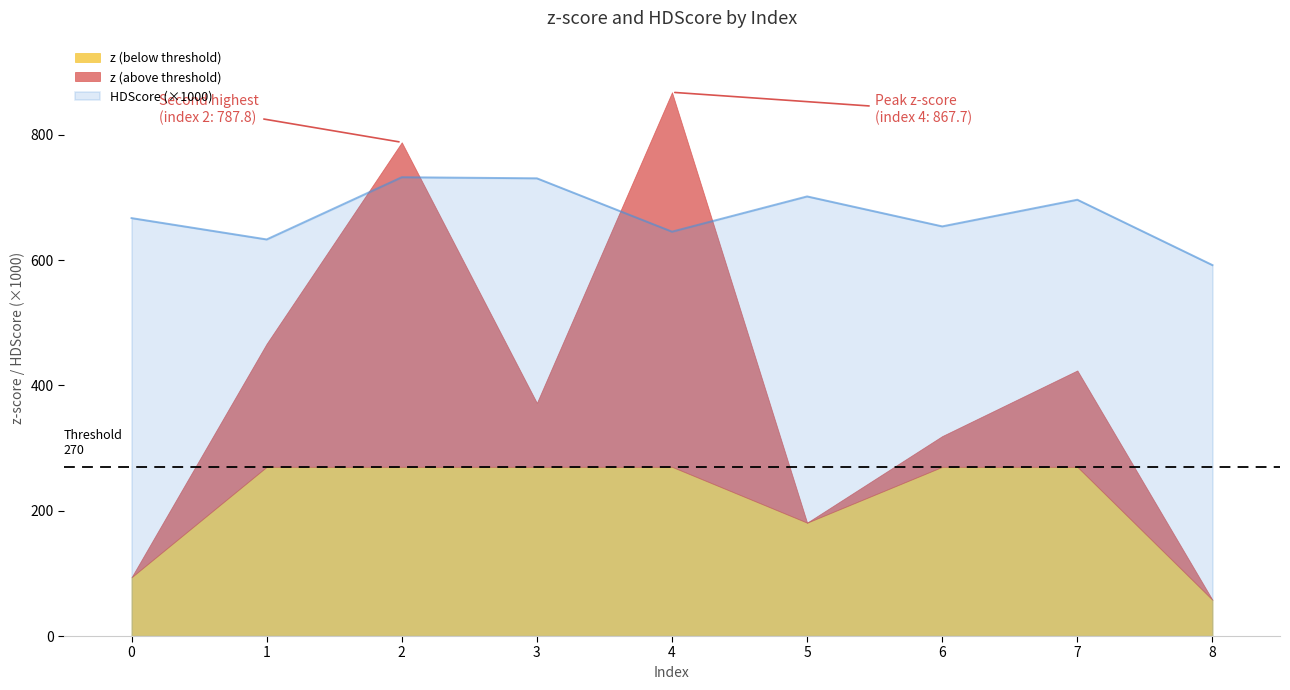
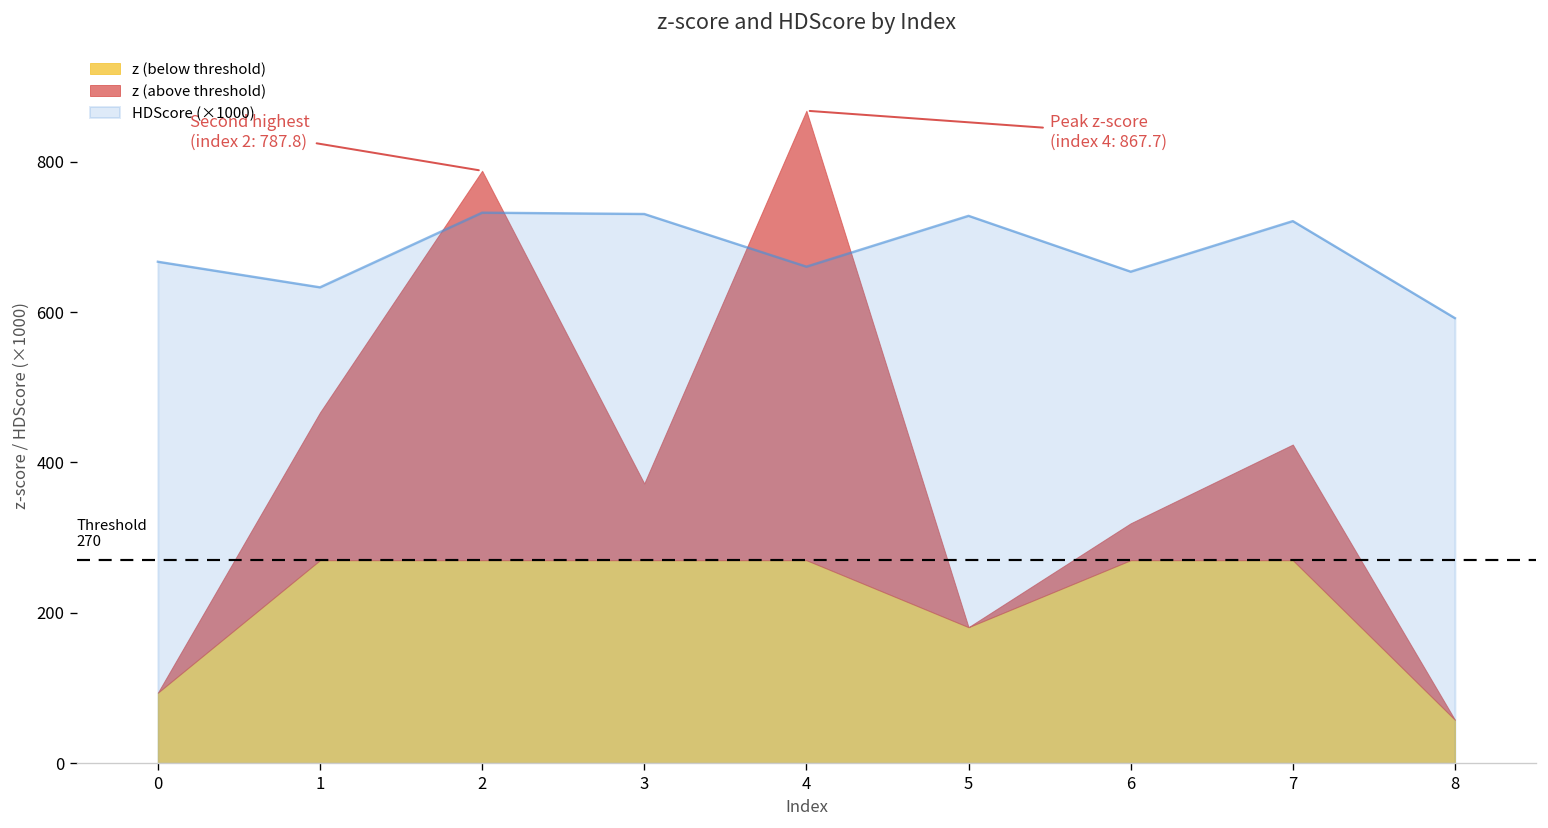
HDScore (×1000), 4: 650 -> 660
HDScore (×1000), 5: 700 -> 730
HDScore (×1000), 7: 700 -> 720
